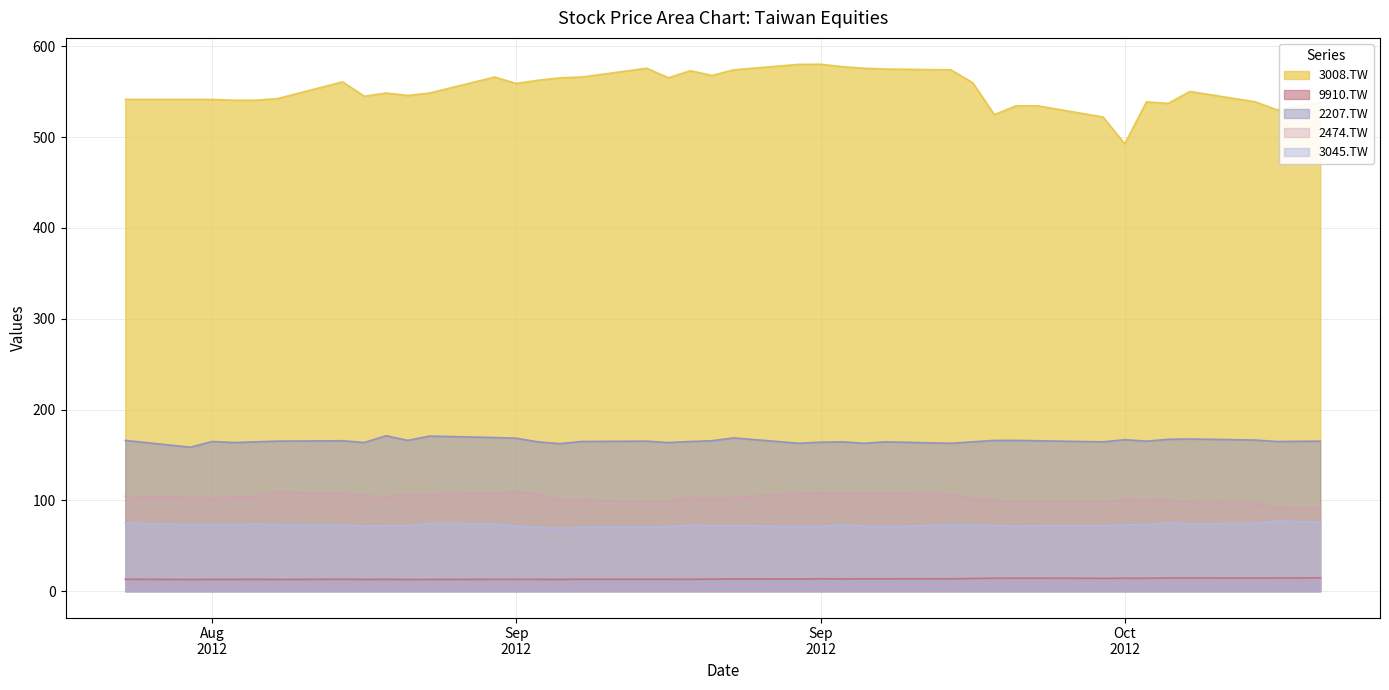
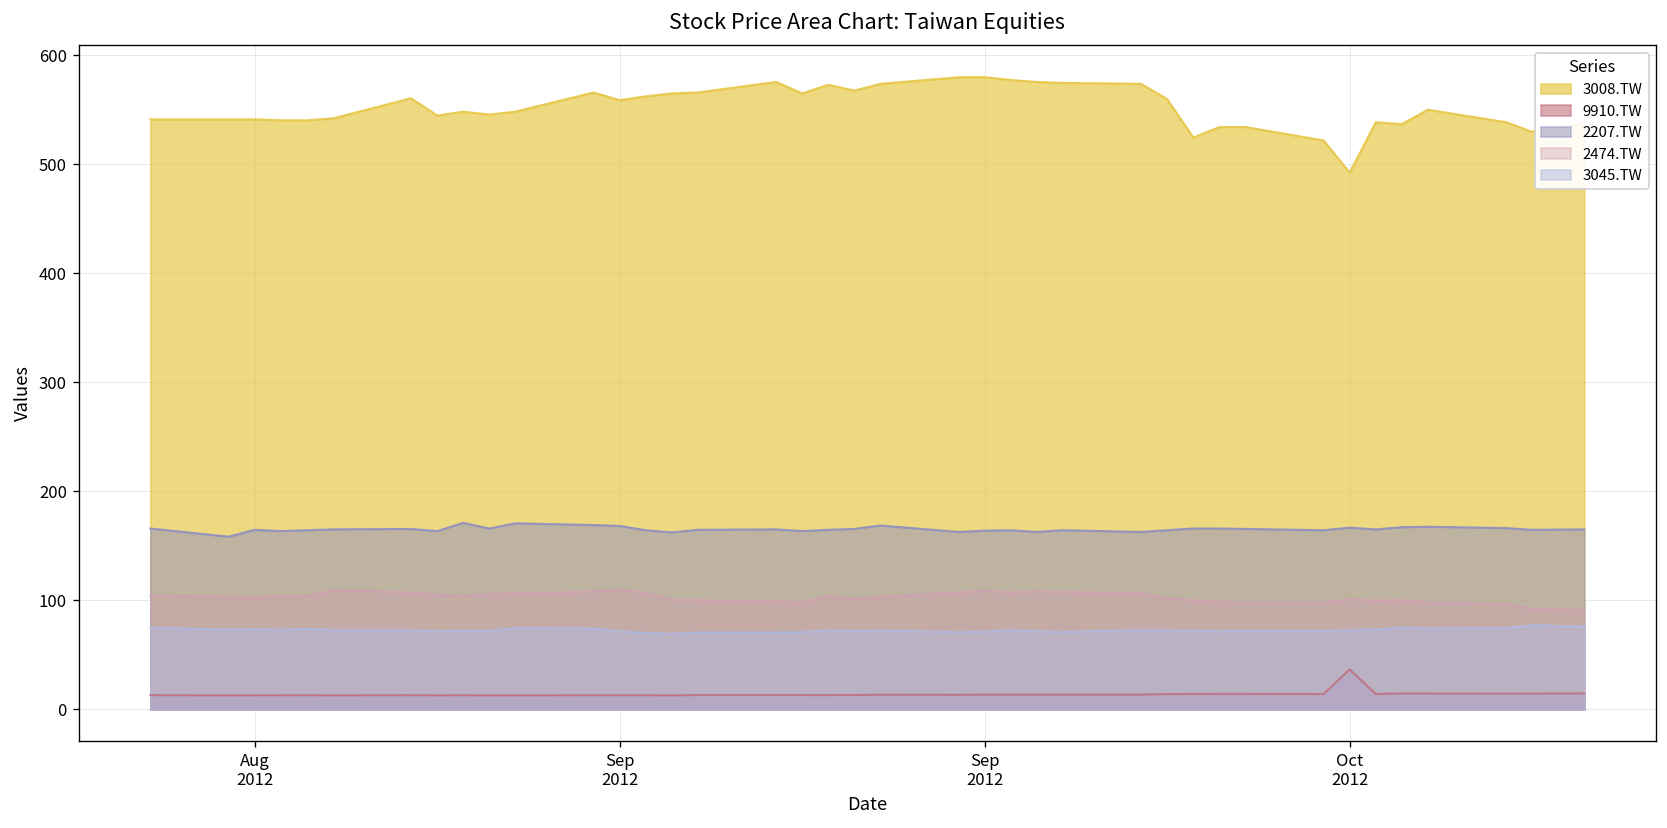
9910.TW, Oct 2012: 10 -> 40
